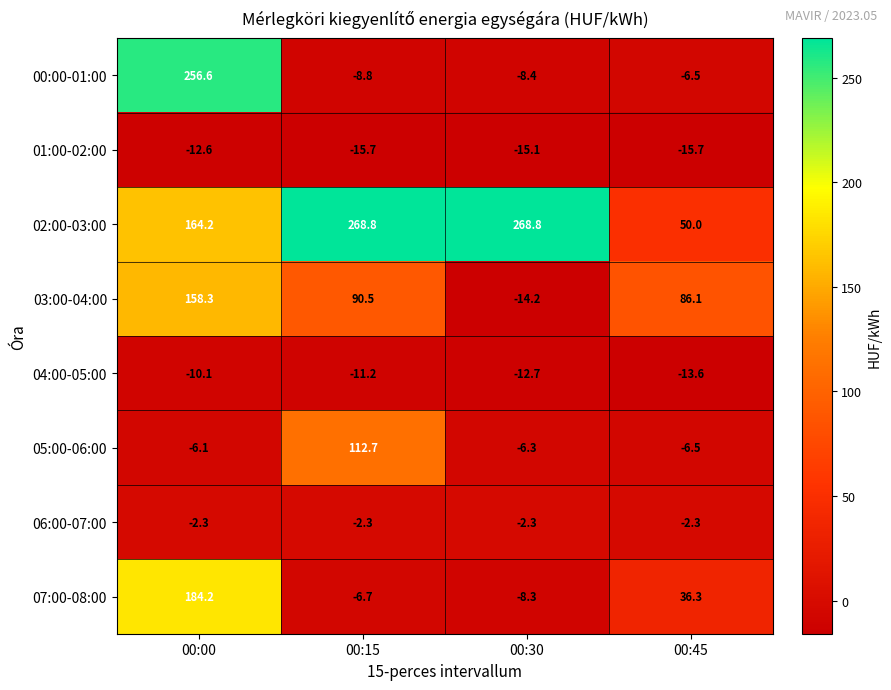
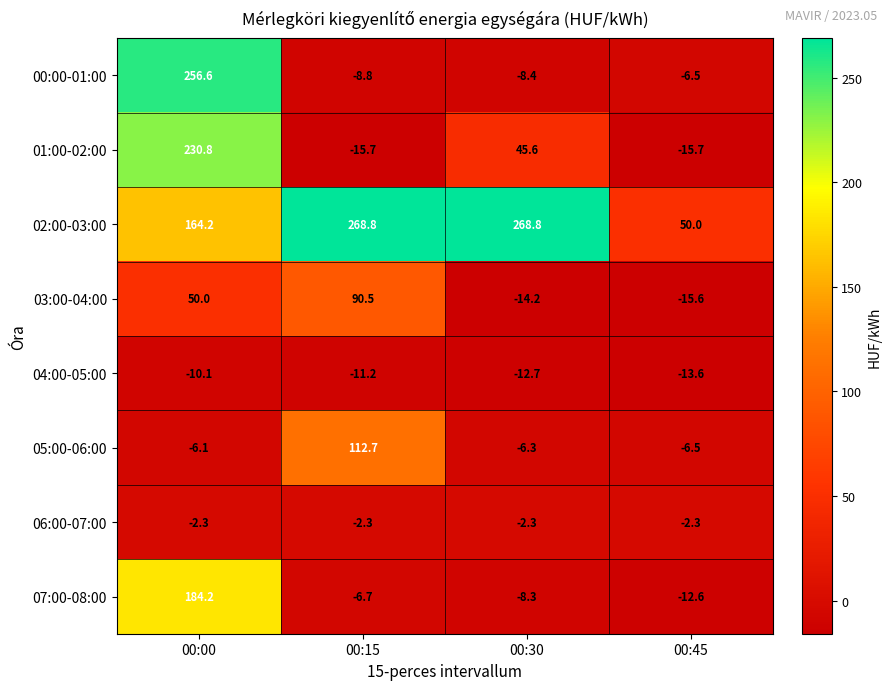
01:00-02:00, 00:00: -12.6 -> 230.8
01:00-02:00, 00:30: -15.1 -> 45.6
03:00-04:00, 00:00: 158.3 -> 50.0
03:00-04:00, 00:45: 86.1 -> -15.6
07:00-08:00, 00:45: 36.3 -> -12.6
